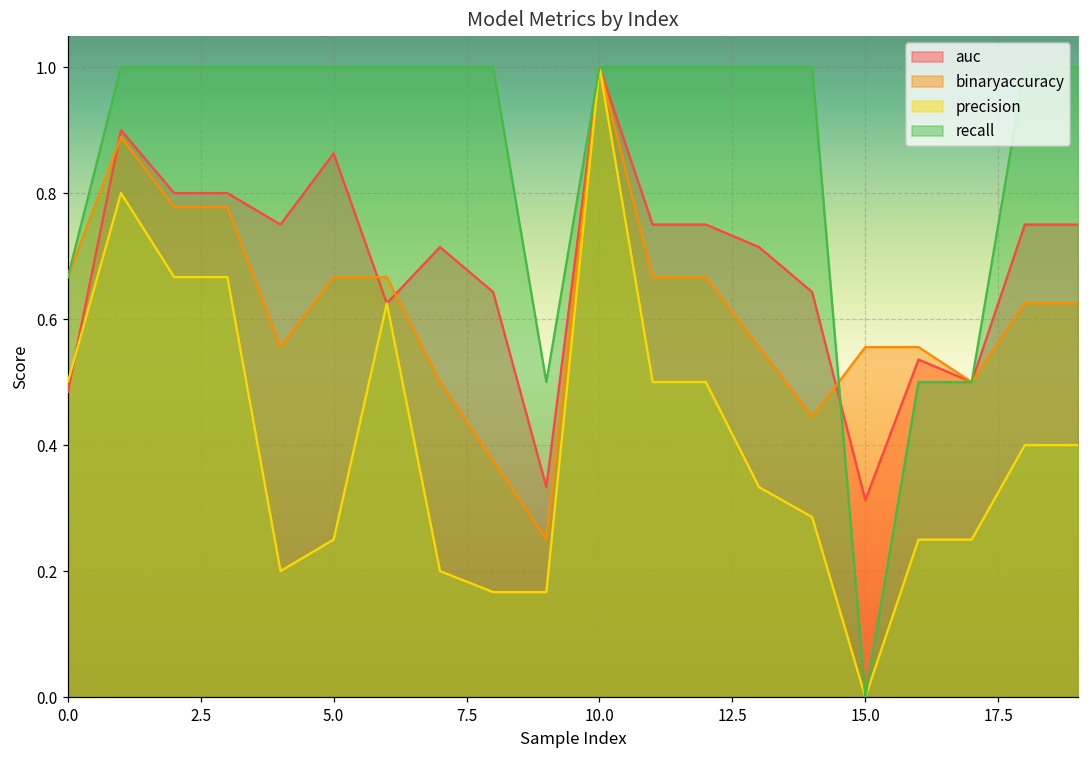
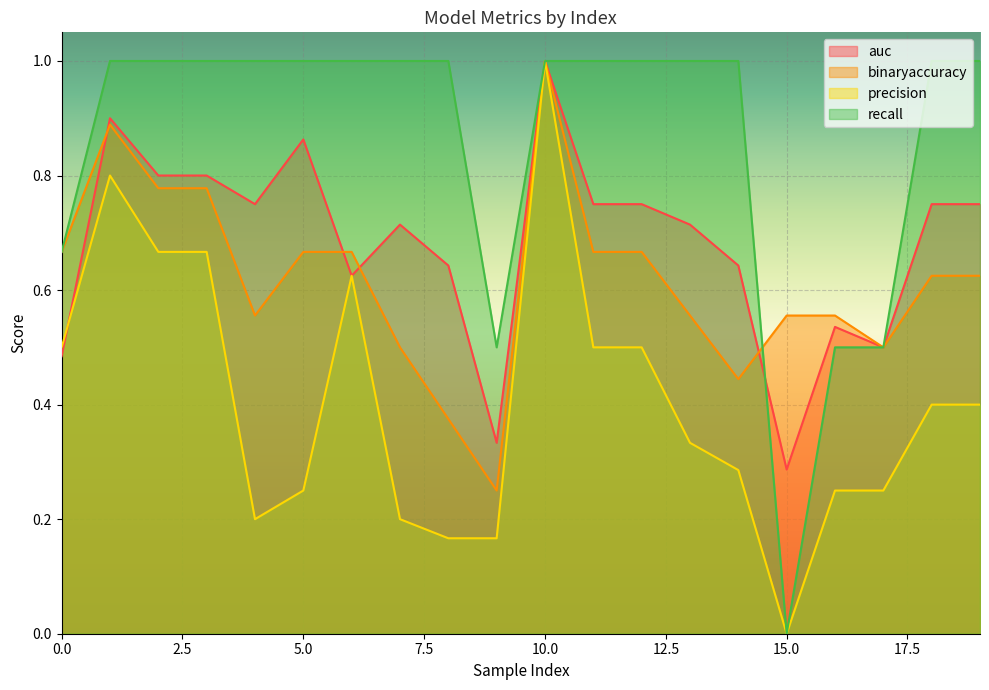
auc, 15.0: 0.31 -> 0.29
